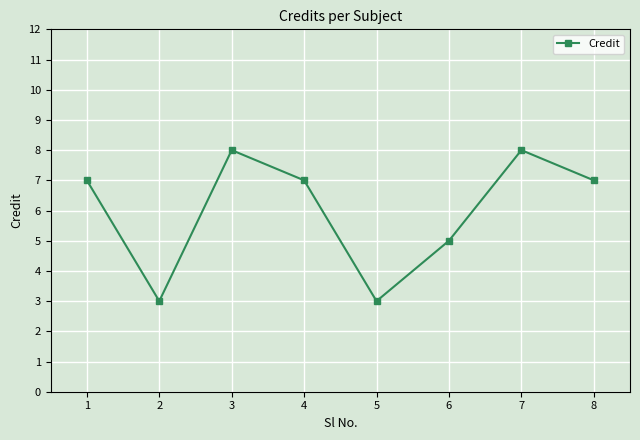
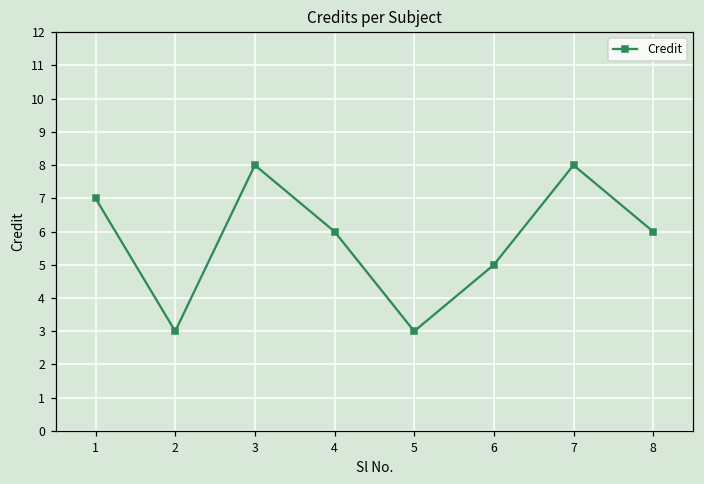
4: 7 -> 6
8: 7 -> 6
